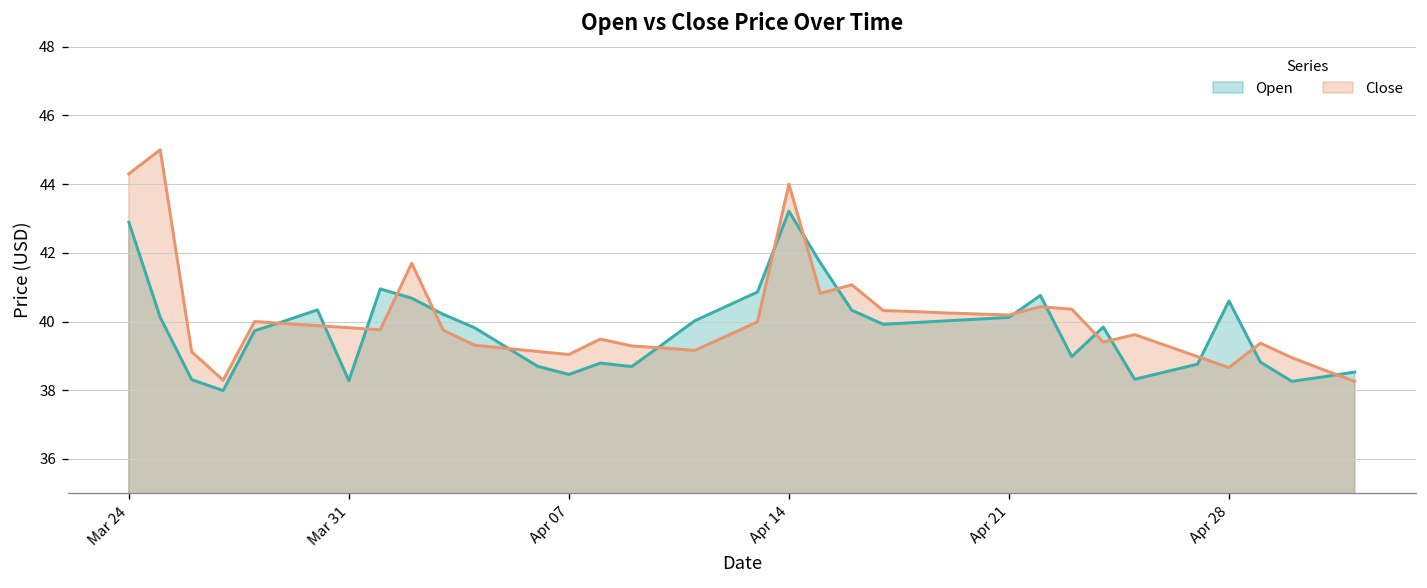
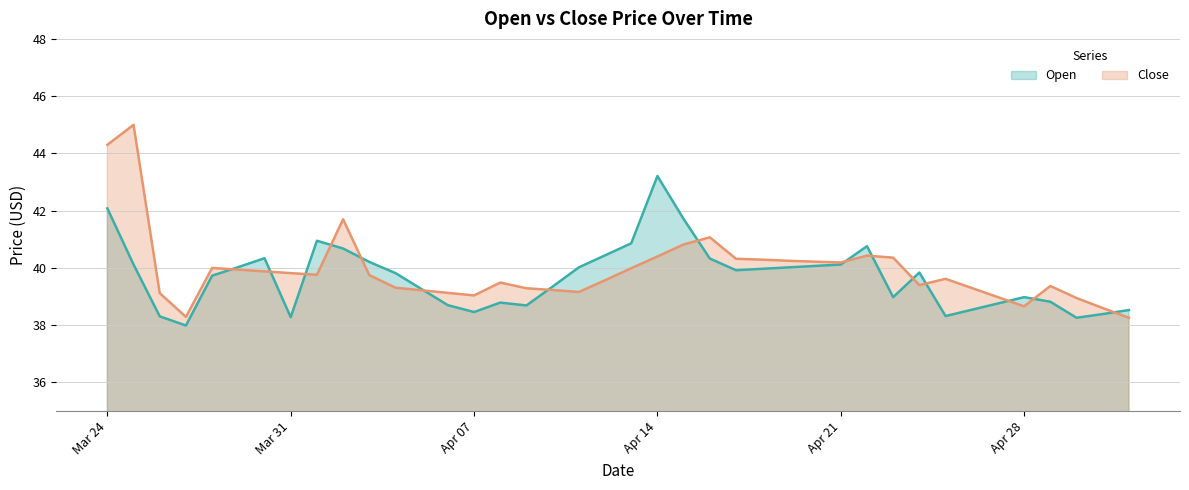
Open, Mar 24: 42.9 -> 42.1
Close, Apr 14: 44.0 -> 40.4
Open, Apr 28: 40.6 -> 39.0
